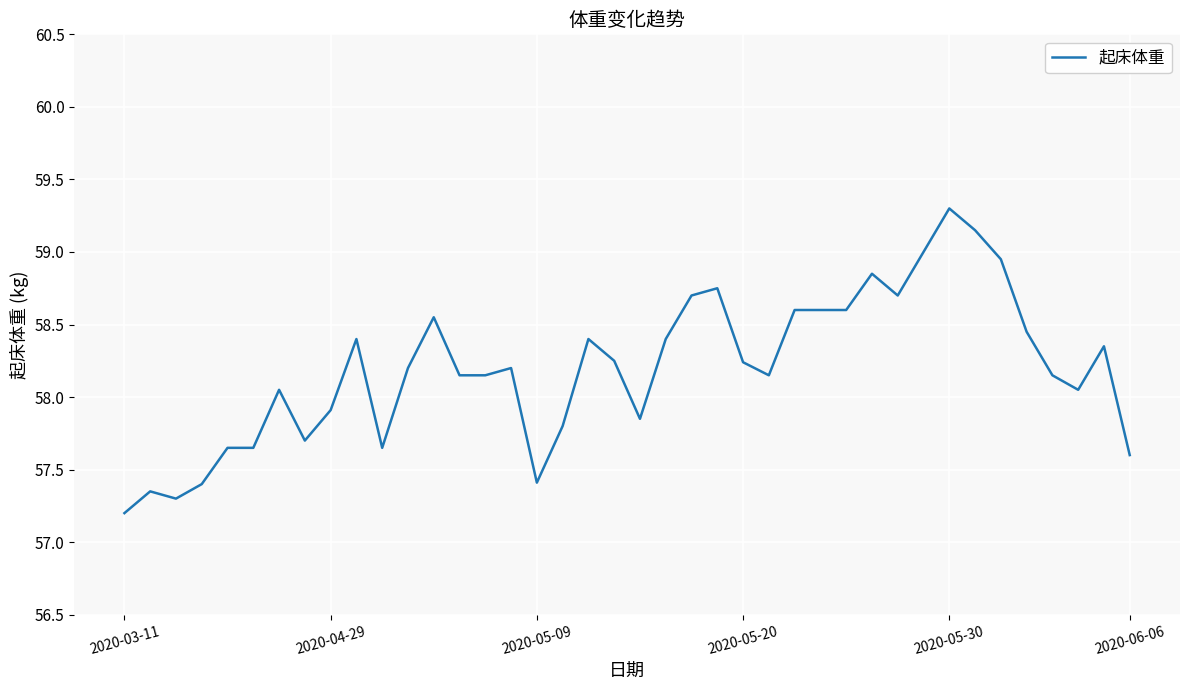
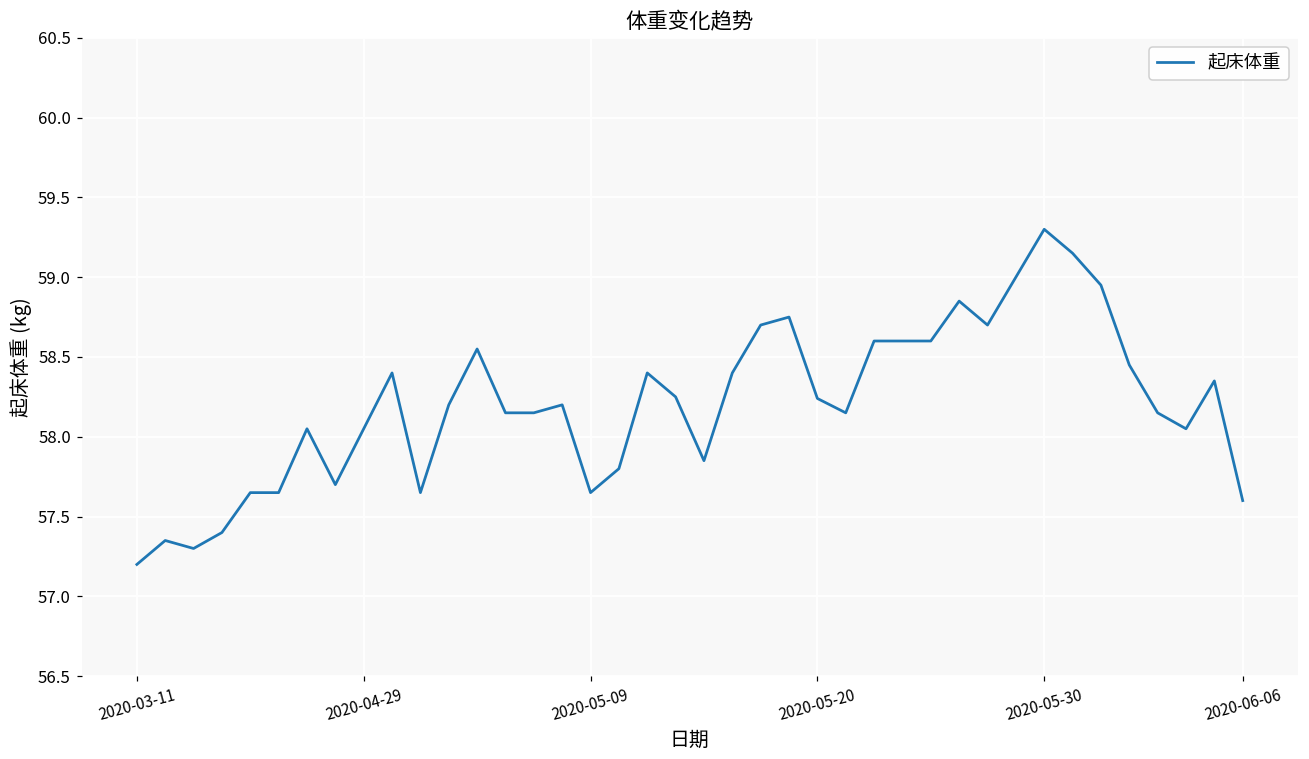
2020-04-29: 57.91 -> 58.05
2020-05-09: 57.41 -> 57.65
